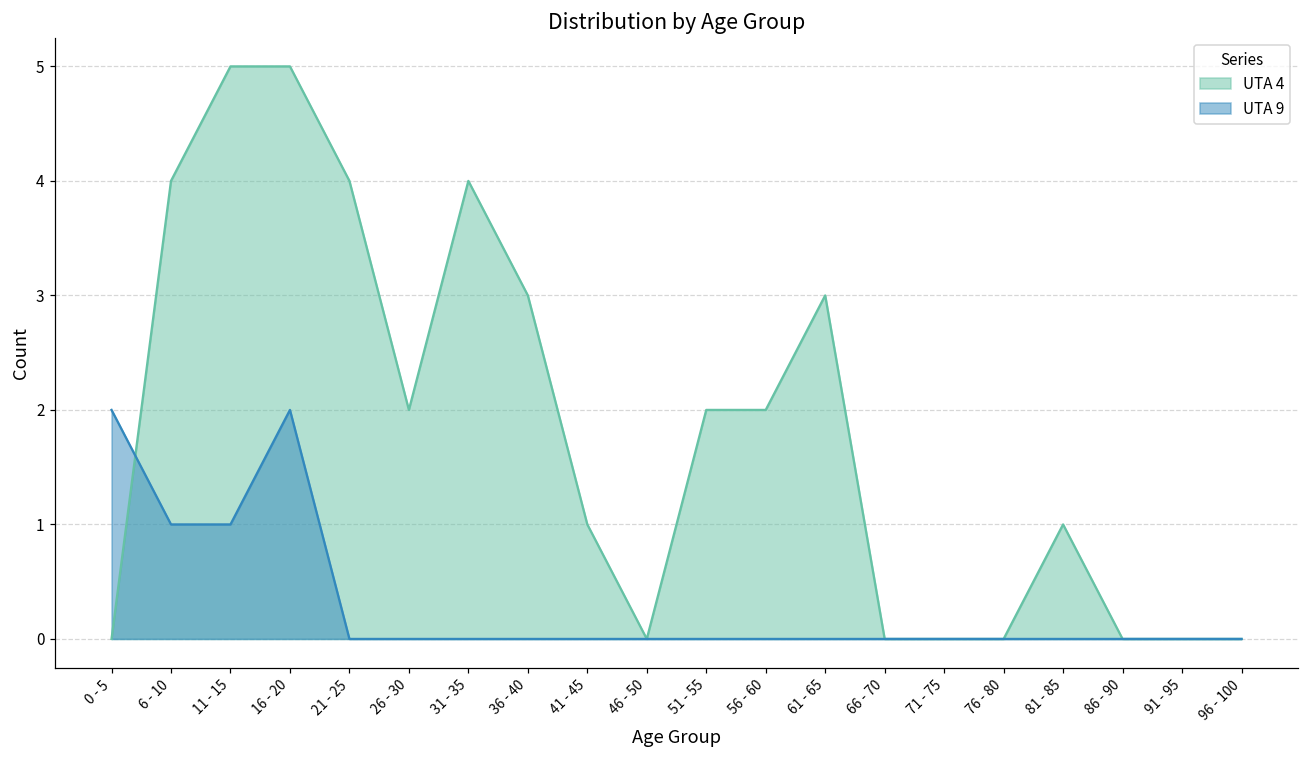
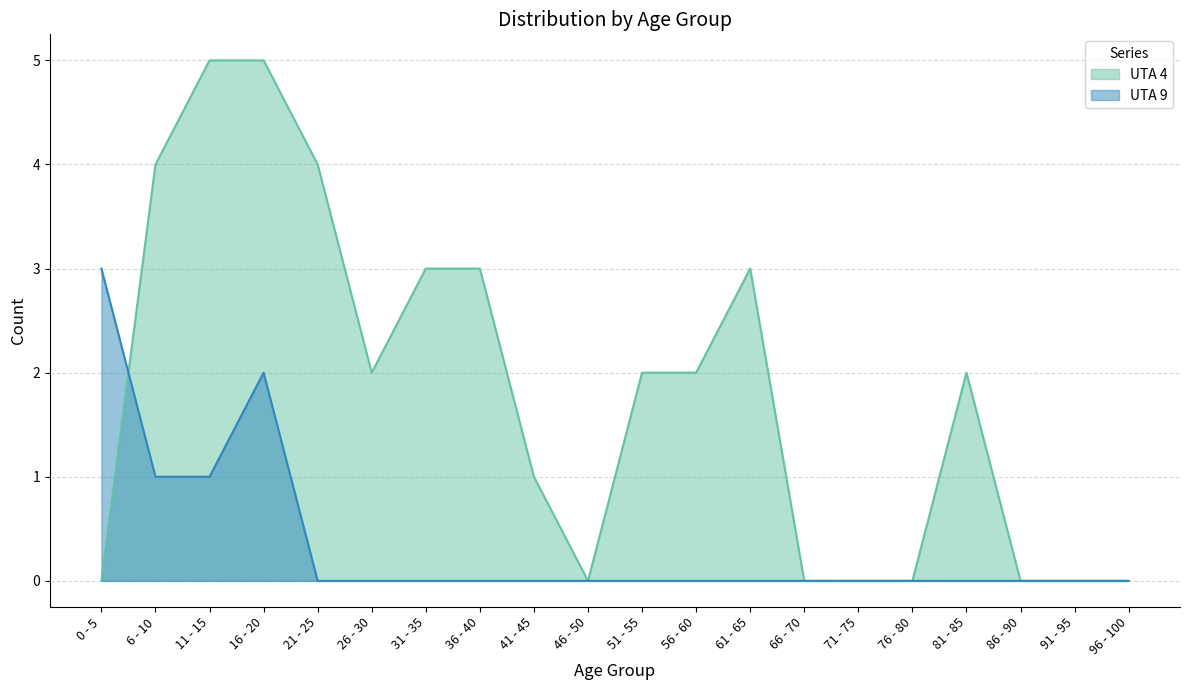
UTA 9, 0 - 5: 2 -> 3
UTA 4, 31 - 35: 4 -> 3
UTA 4, 81 - 85: 1 -> 2
